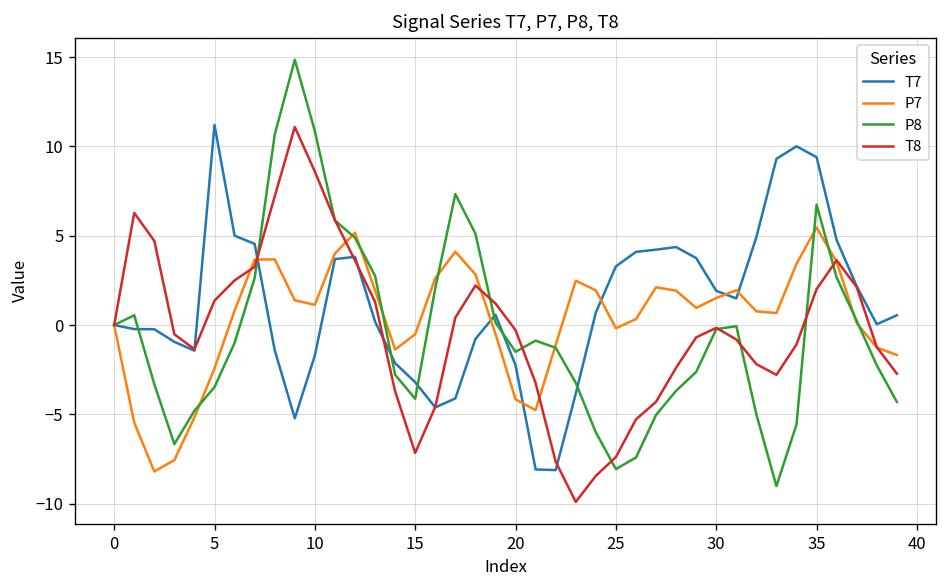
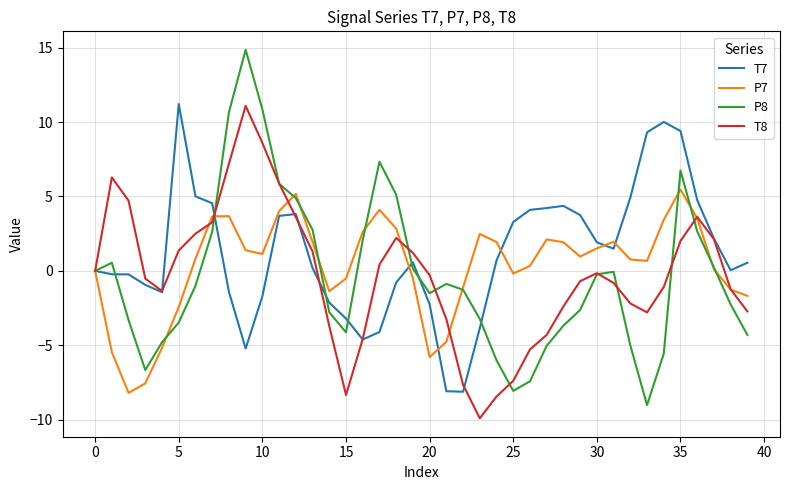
T8, 15: -7.2 -> -8.3
P7, 20: -4.2 -> -5.8
